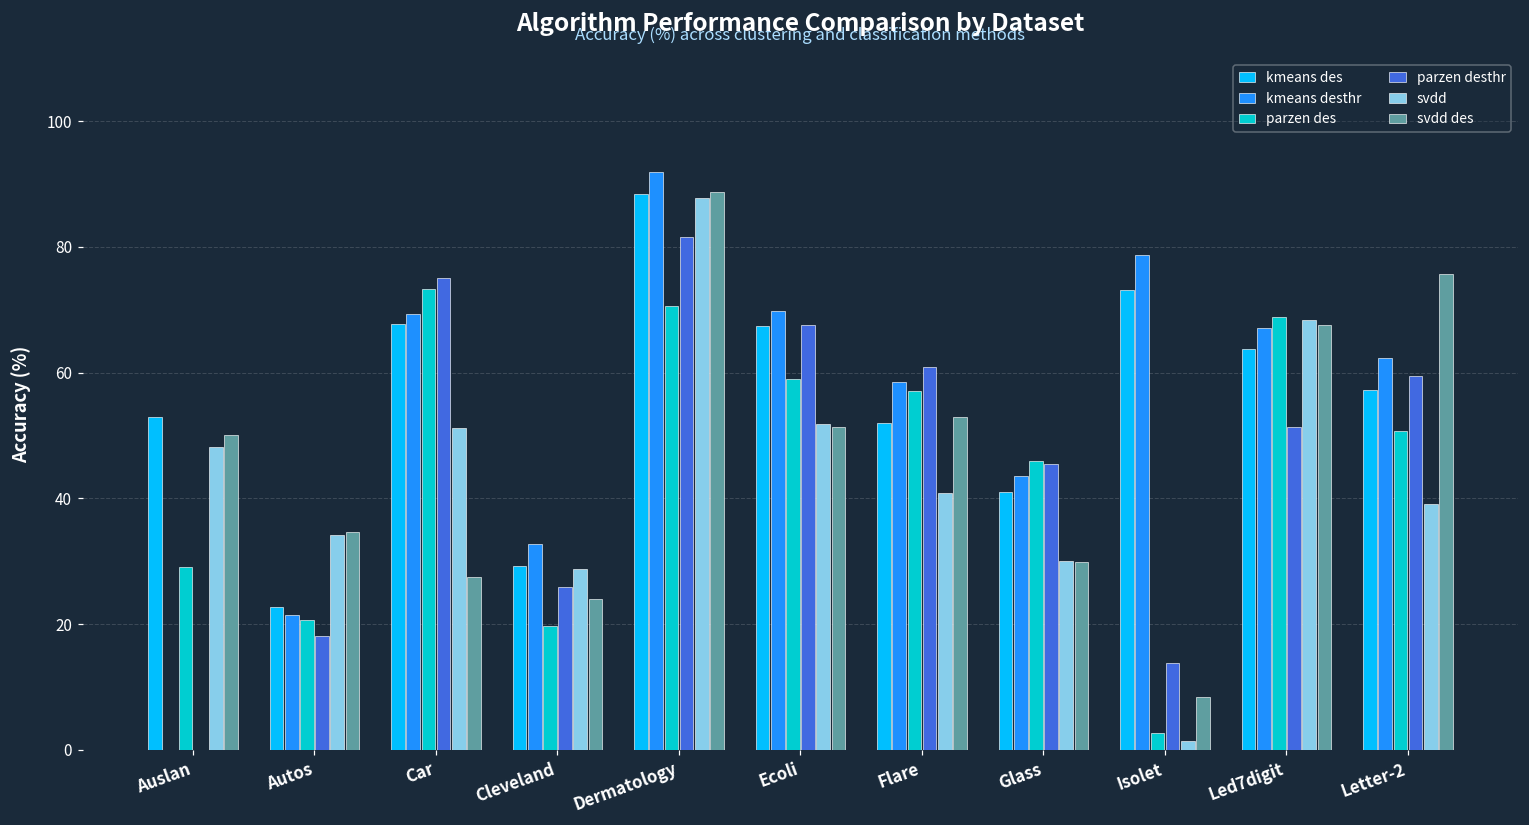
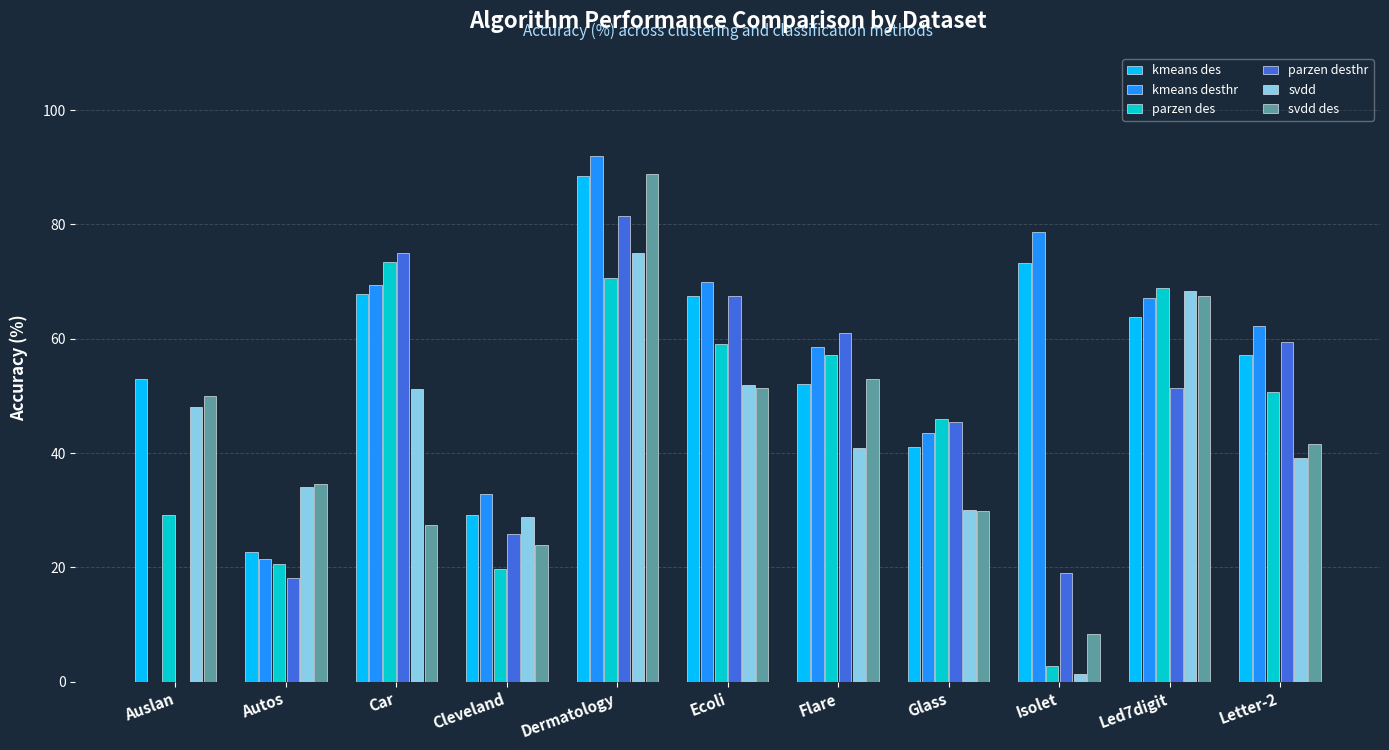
svdd, Dermatology: 88 -> 75
parzen desthr, Isolet: 14 -> 19
svdd des, Letter-2: 76 -> 42
